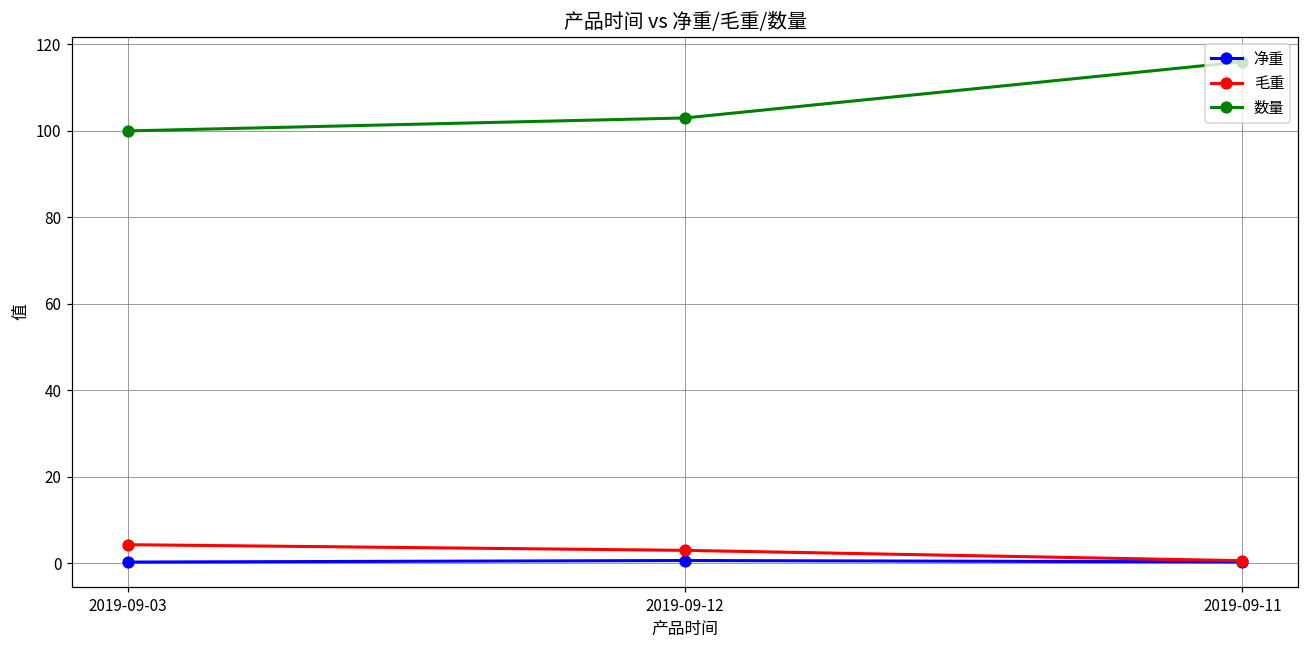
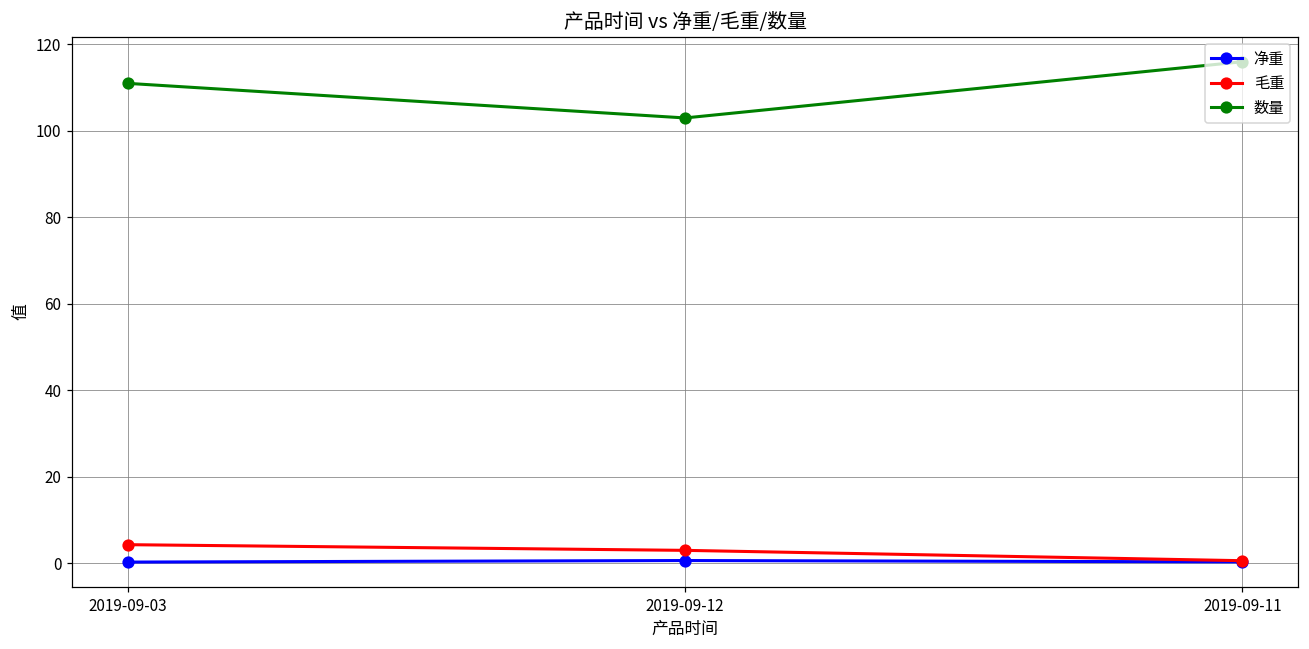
数量, 2019-09-03: 100 -> 111
